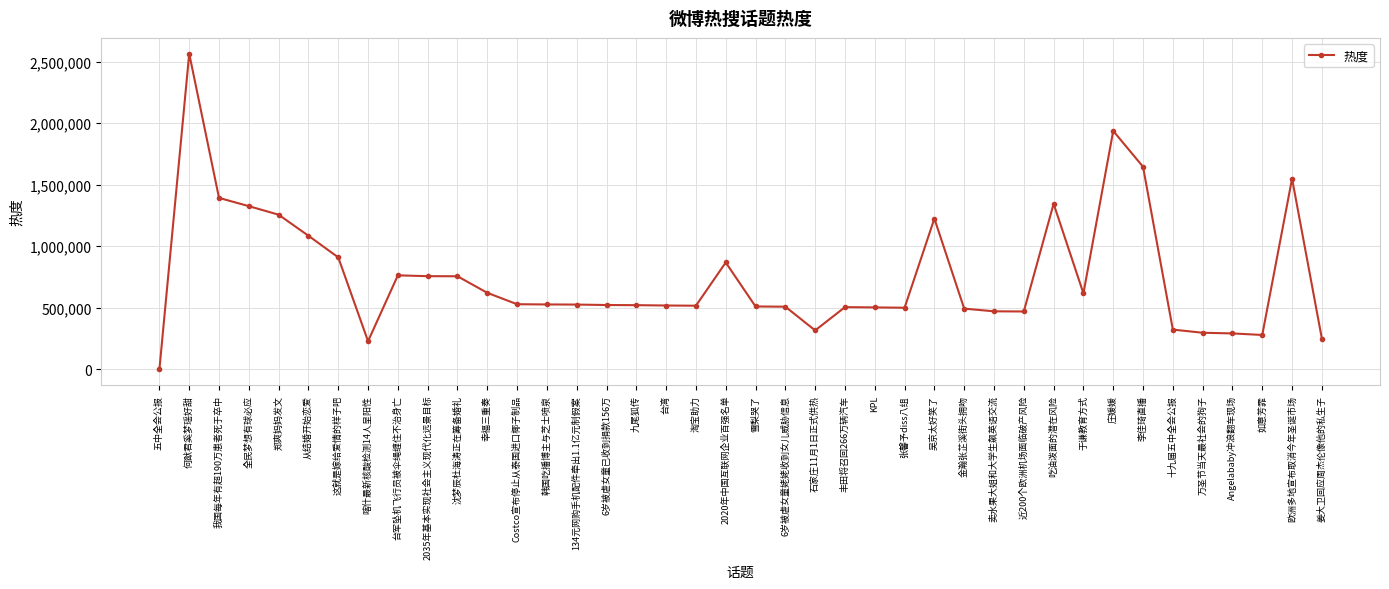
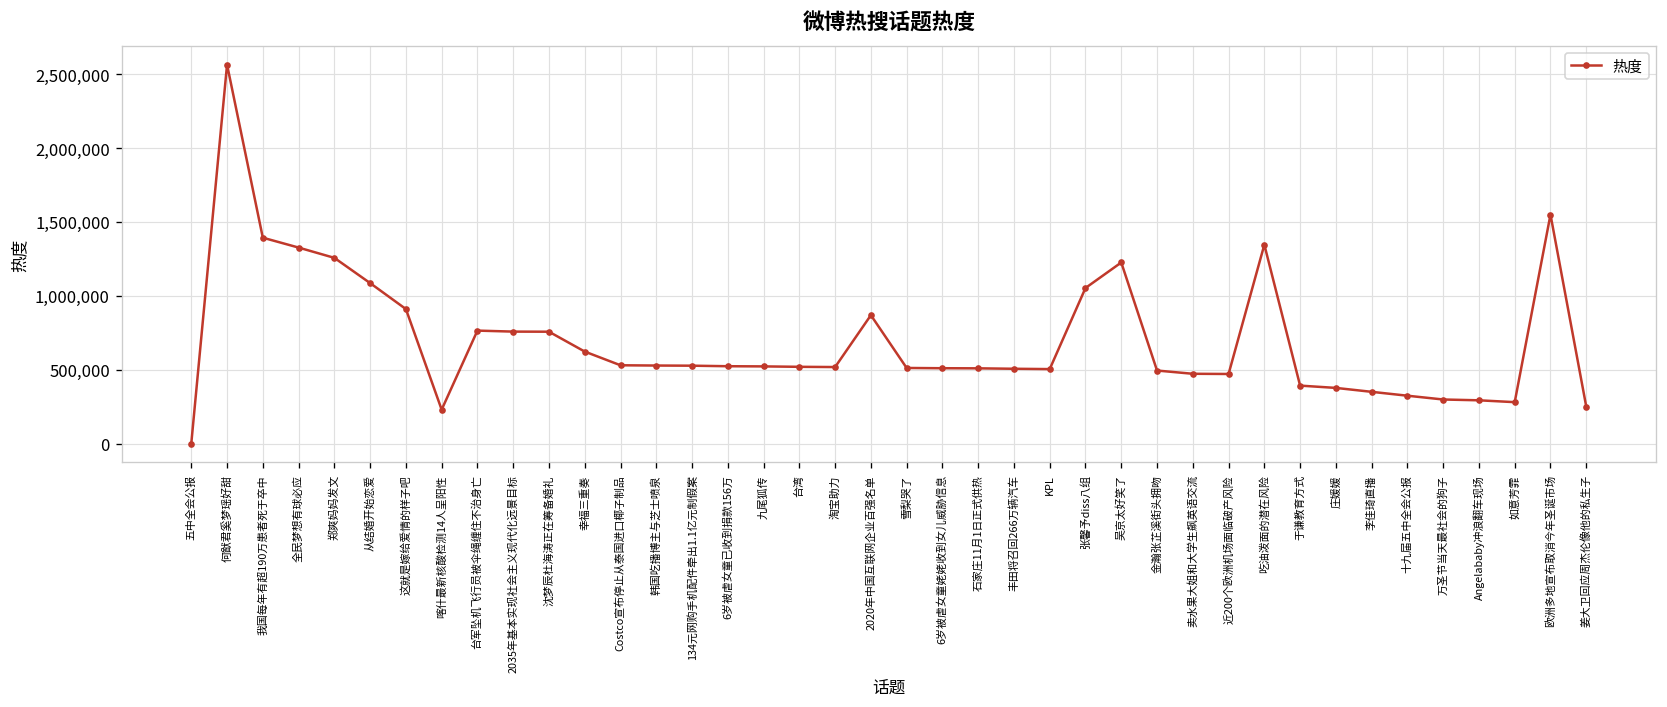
石家庄11月1日正式供热: 320,000 -> 510,000
张馨予diss八组: 500,000 -> 1,050,000
于谦教育方式: 620,000 -> 390,000
庄媛媛: 1,940,000 -> 380,000
李佳琦直播: 1,650,000 -> 350,000
